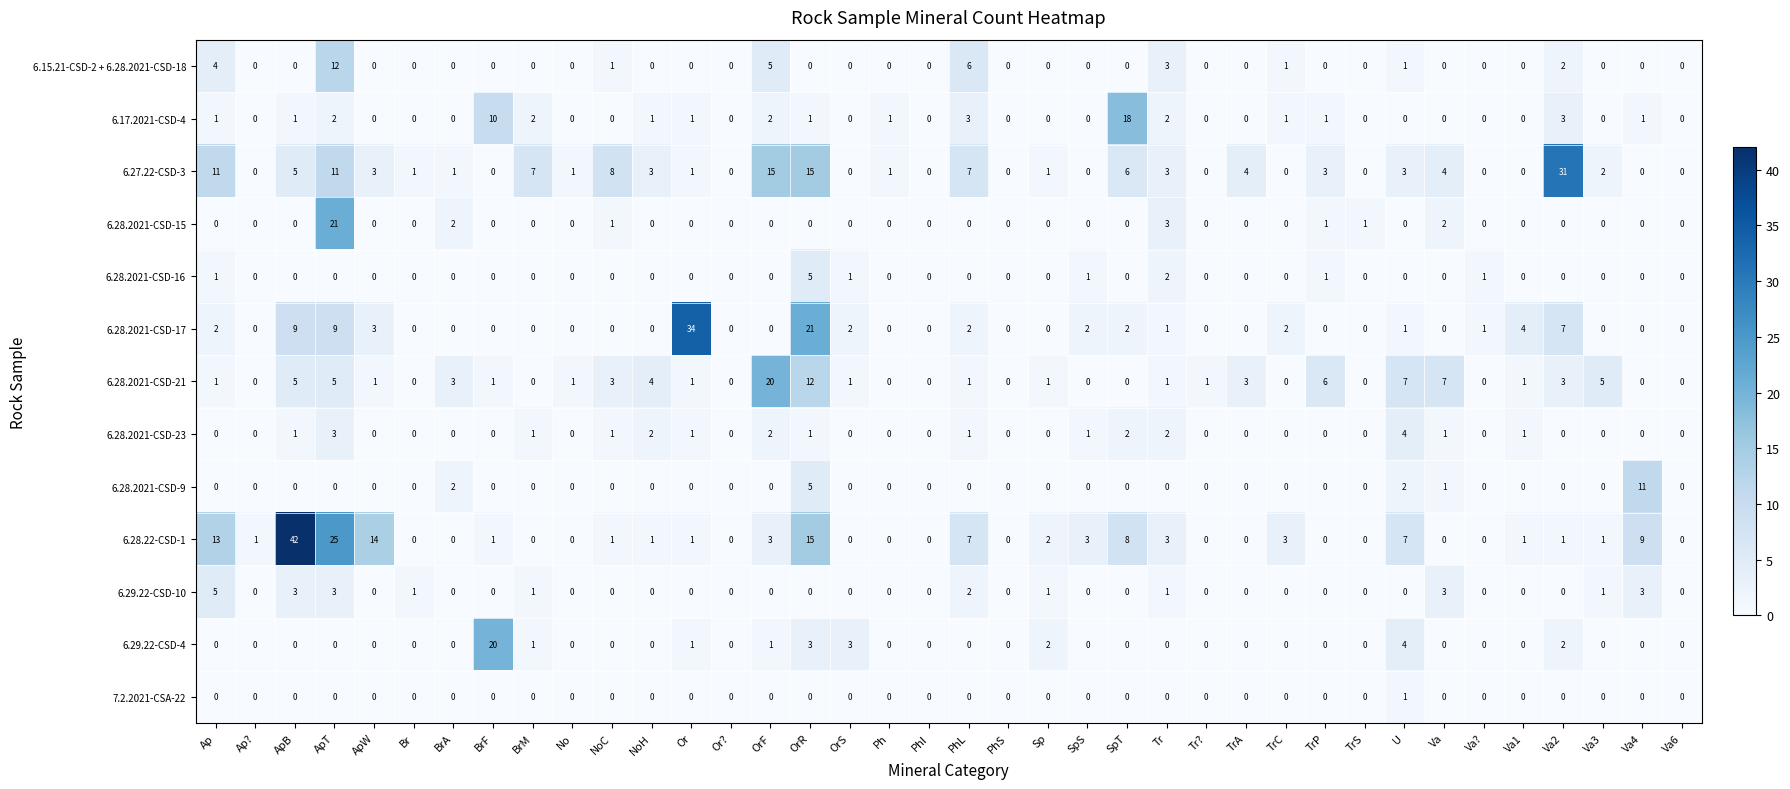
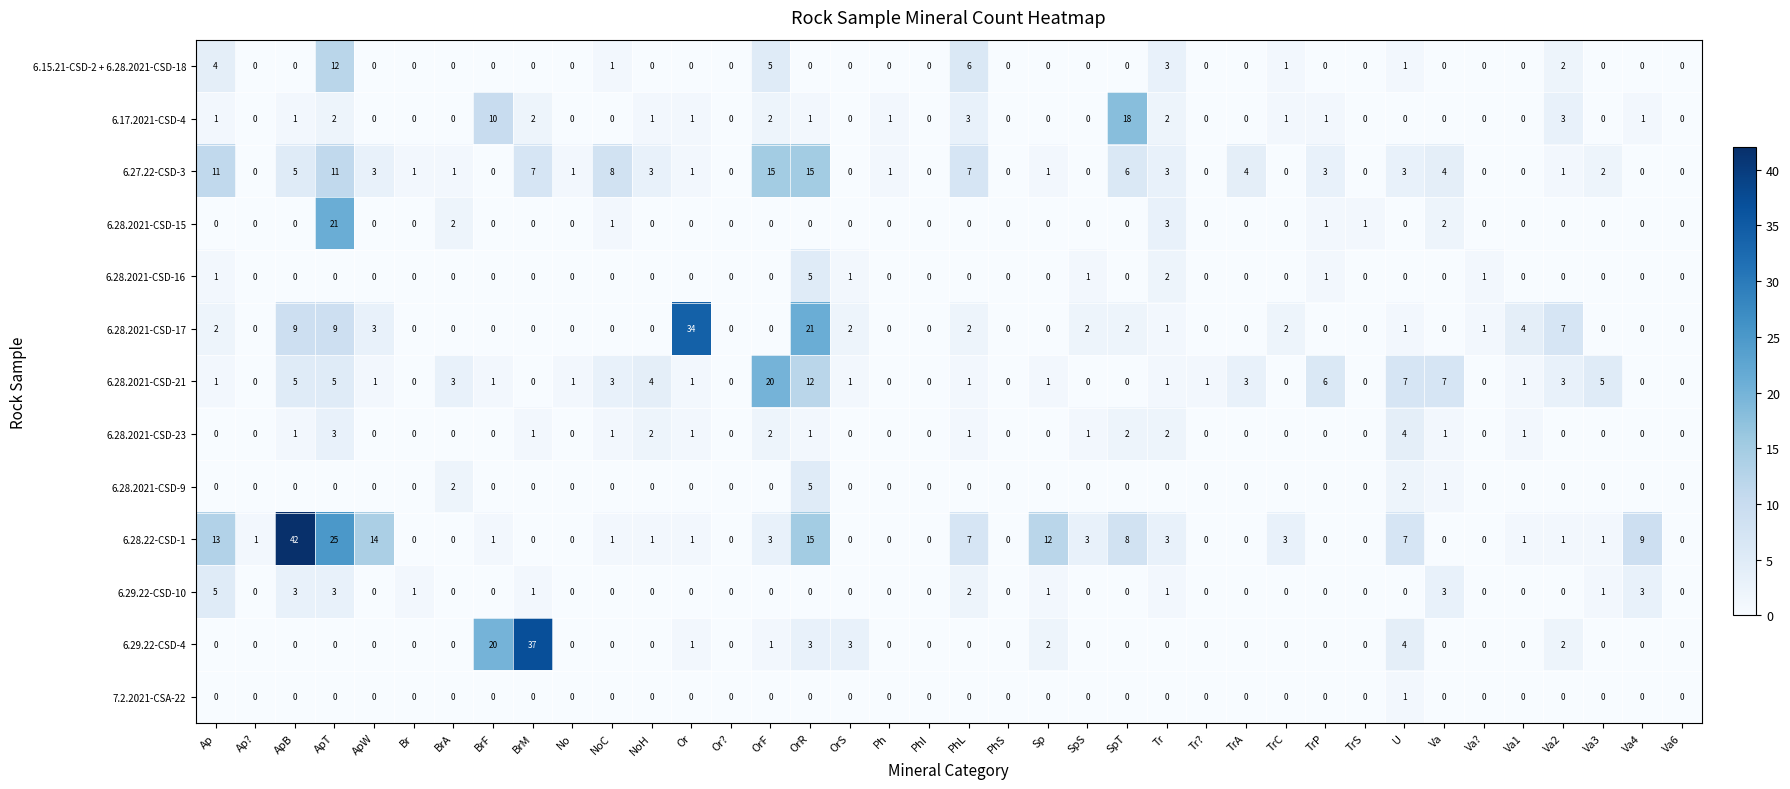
6.27.22-CSD-3, Va2: 31 -> 1
6.28.2021-CSD-9, Va4: 11 -> 0
6.28.22-CSD-1, Sp: 2 -> 12
6.29.22-CSD-4, BrM: 1 -> 37
